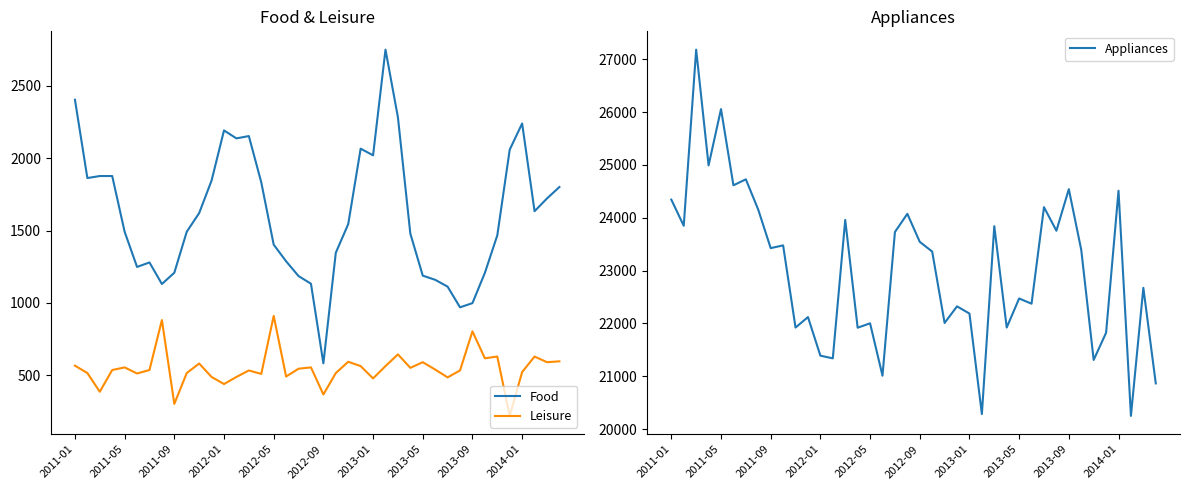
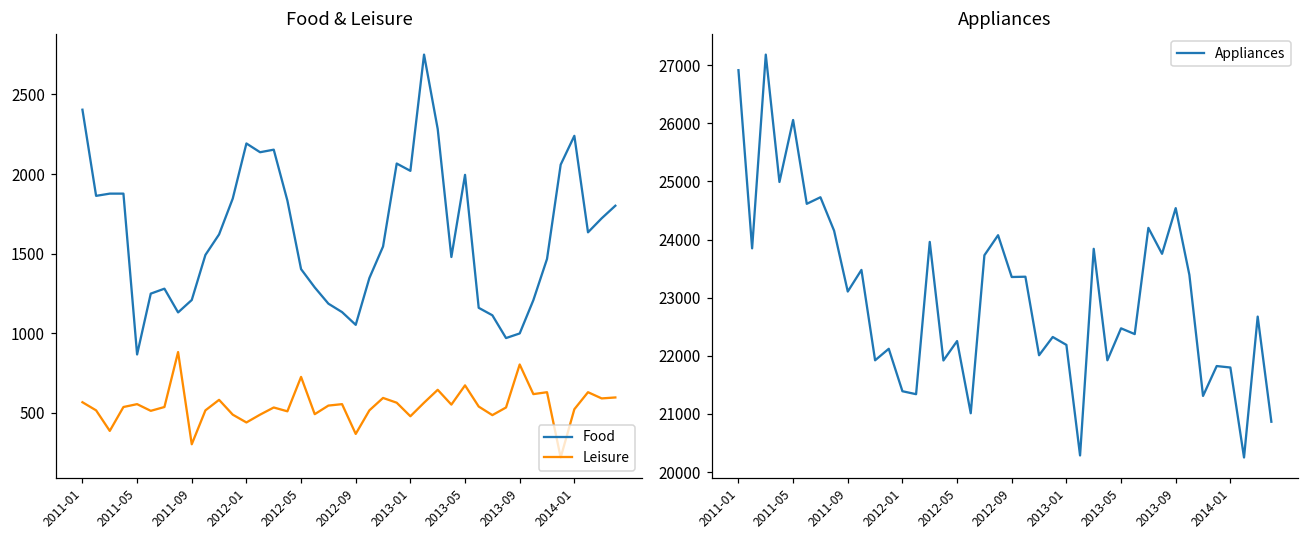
Food & Leisure, Food, 2011-05: 1490 -> 870
Food & Leisure, Leisure, 2012-05: 910 -> 730
Food & Leisure, Food, 2012-09: 580 -> 1050
Food & Leisure, Food, 2013-05: 1190 -> 2000
Food & Leisure, Leisure, 2013-05: 590 -> 670
Appliances, 2011-01: 24300 -> 26900
Appliances, 2011-09: 23400 -> 23100
Appliances, 2012-05: 22000 -> 22300
Appliances, 2012-09: 23500 -> 23400
Appliances, 2014-01: 24500 -> 21800
